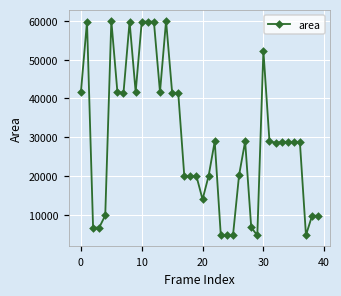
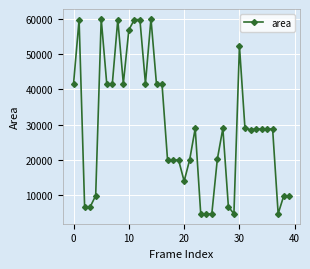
10: 60000 -> 57000
